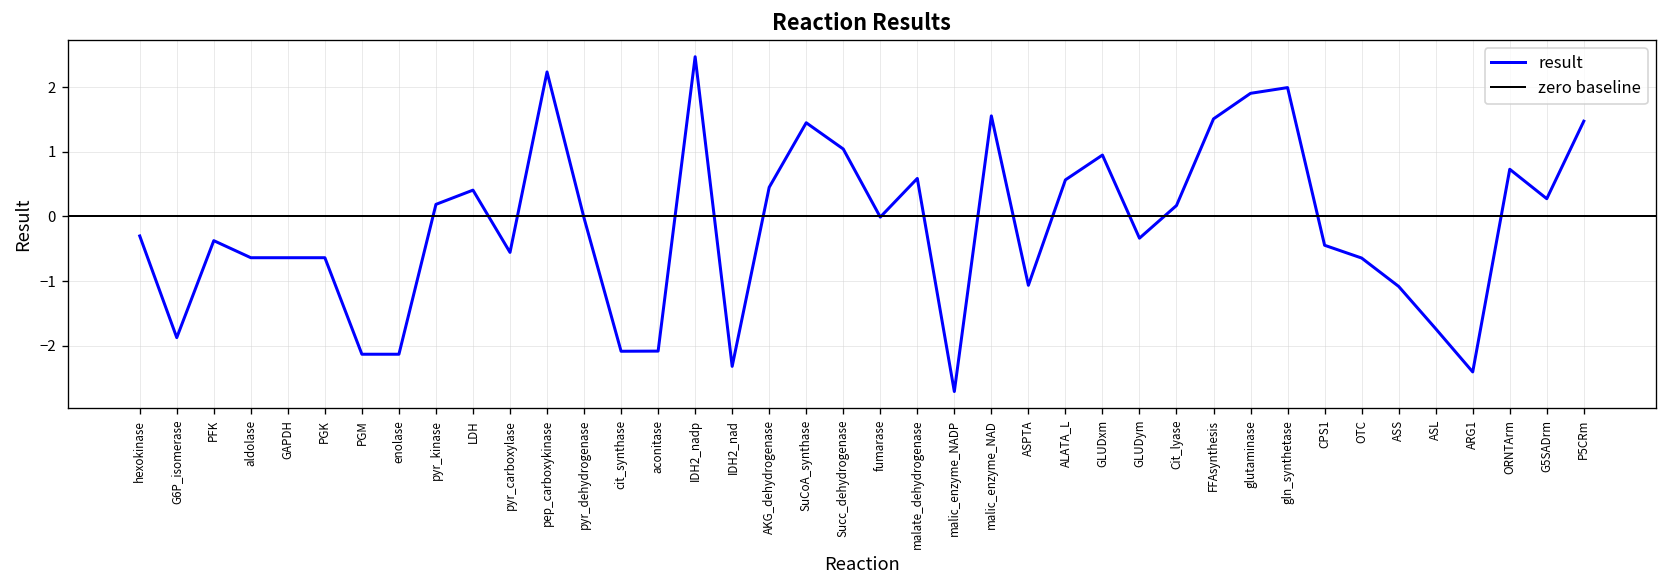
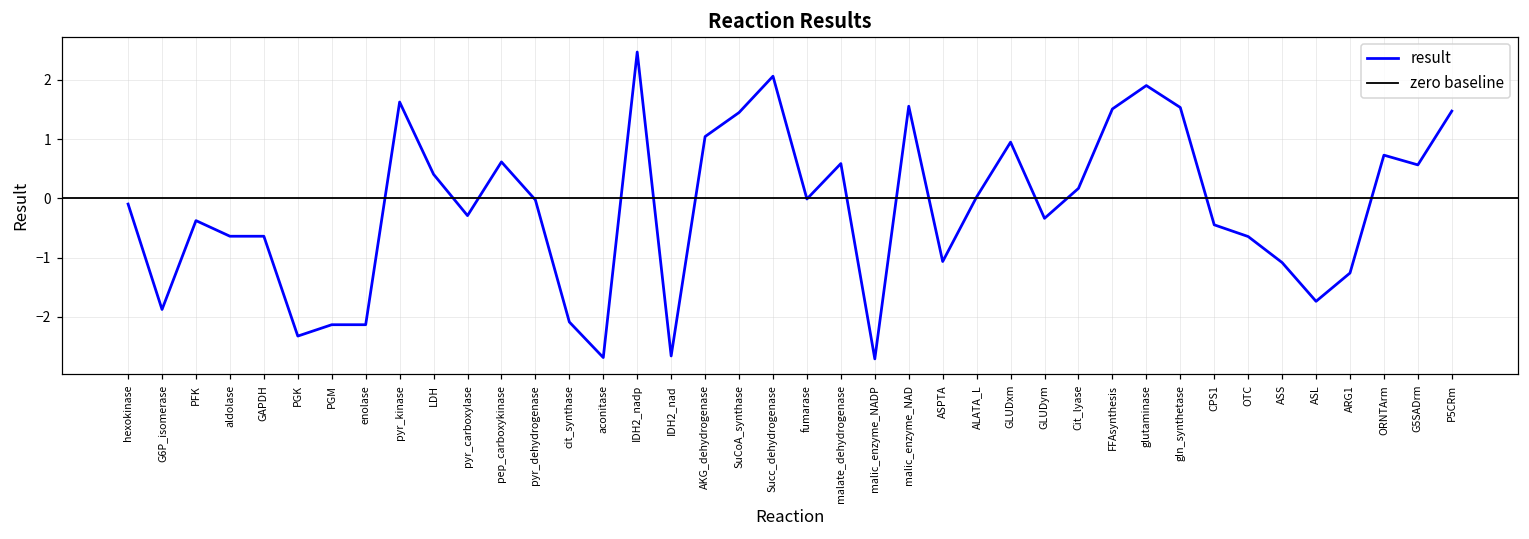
hexokinase: -0.3 -> -0.1
PGK: -0.6 -> -2.3
pyr_kinase: 0.2 -> 1.6
pyr_carboxylase: -0.6 -> -0.3
pep_carboxykinase: 2.2 -> 0.6
aconitase: -2.1 -> -2.7
IDH2_nad: -2.3 -> -2.7
AKG_dehydrogenase: 0.4 -> 1.0
Succ_dehydrogenase: 1.0 -> 2.1
ALATA_L: 0.6 -> 0.0
gln_synthetase: 2.0 -> 1.5
ARG1: -2.4 -> -1.3
G5SADrm: 0.3 -> 0.6
